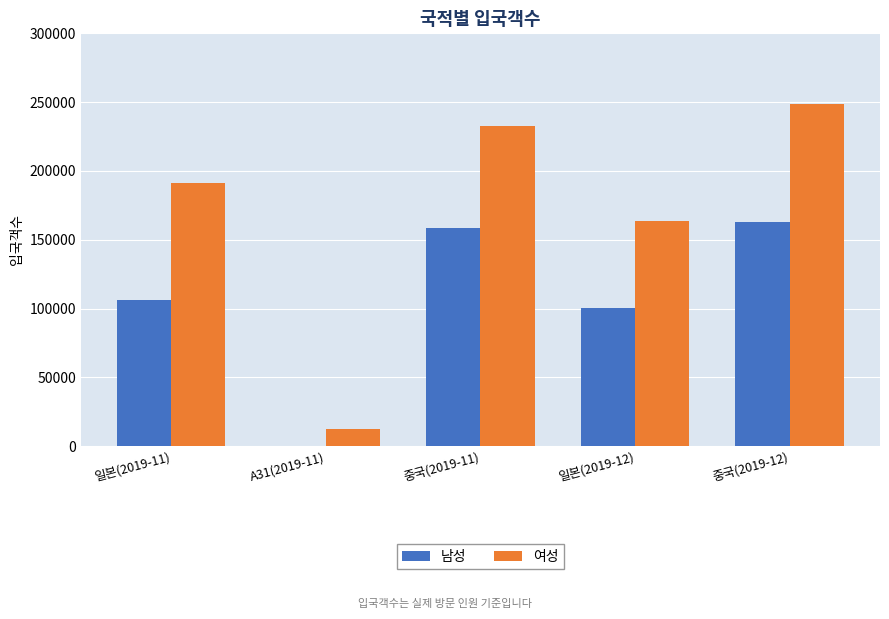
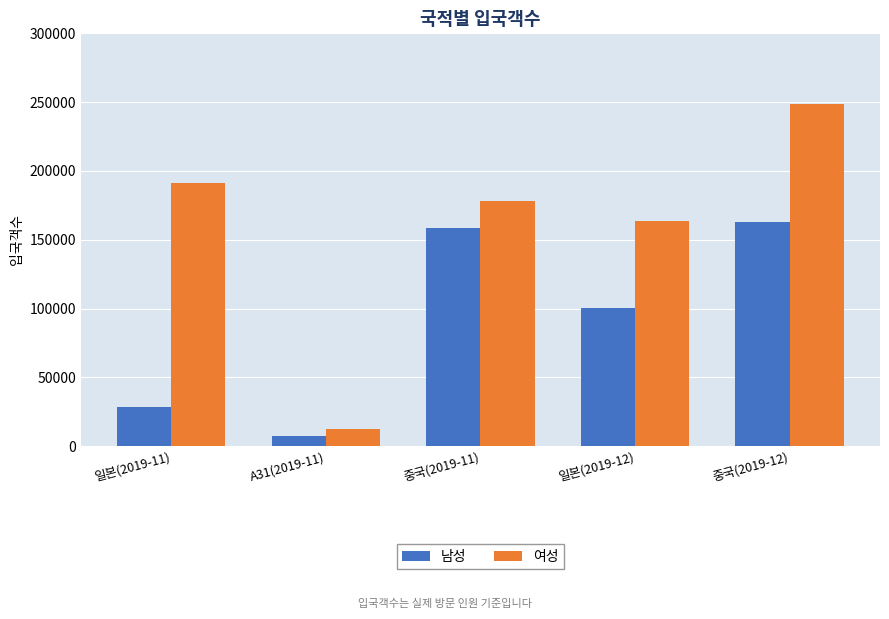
남성, 일본(2019-11): 106000 -> 29000
남성, A31(2019-11): 0 -> 8000
여성, 중국(2019-11): 233000 -> 178000
